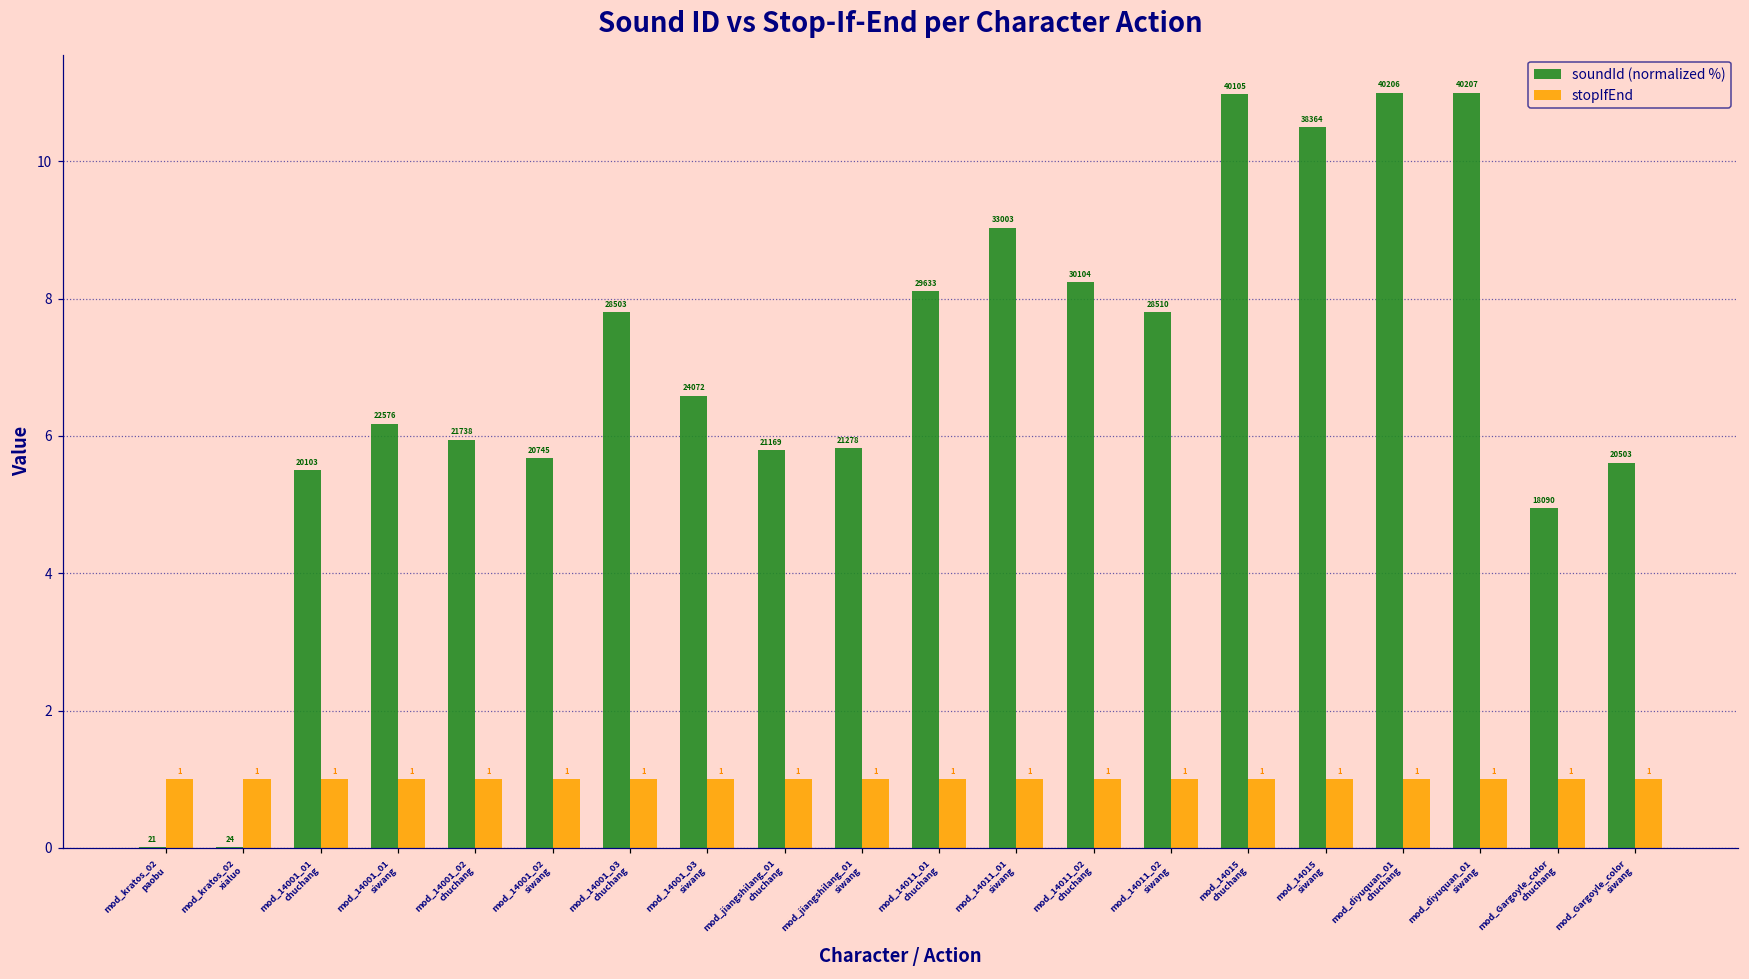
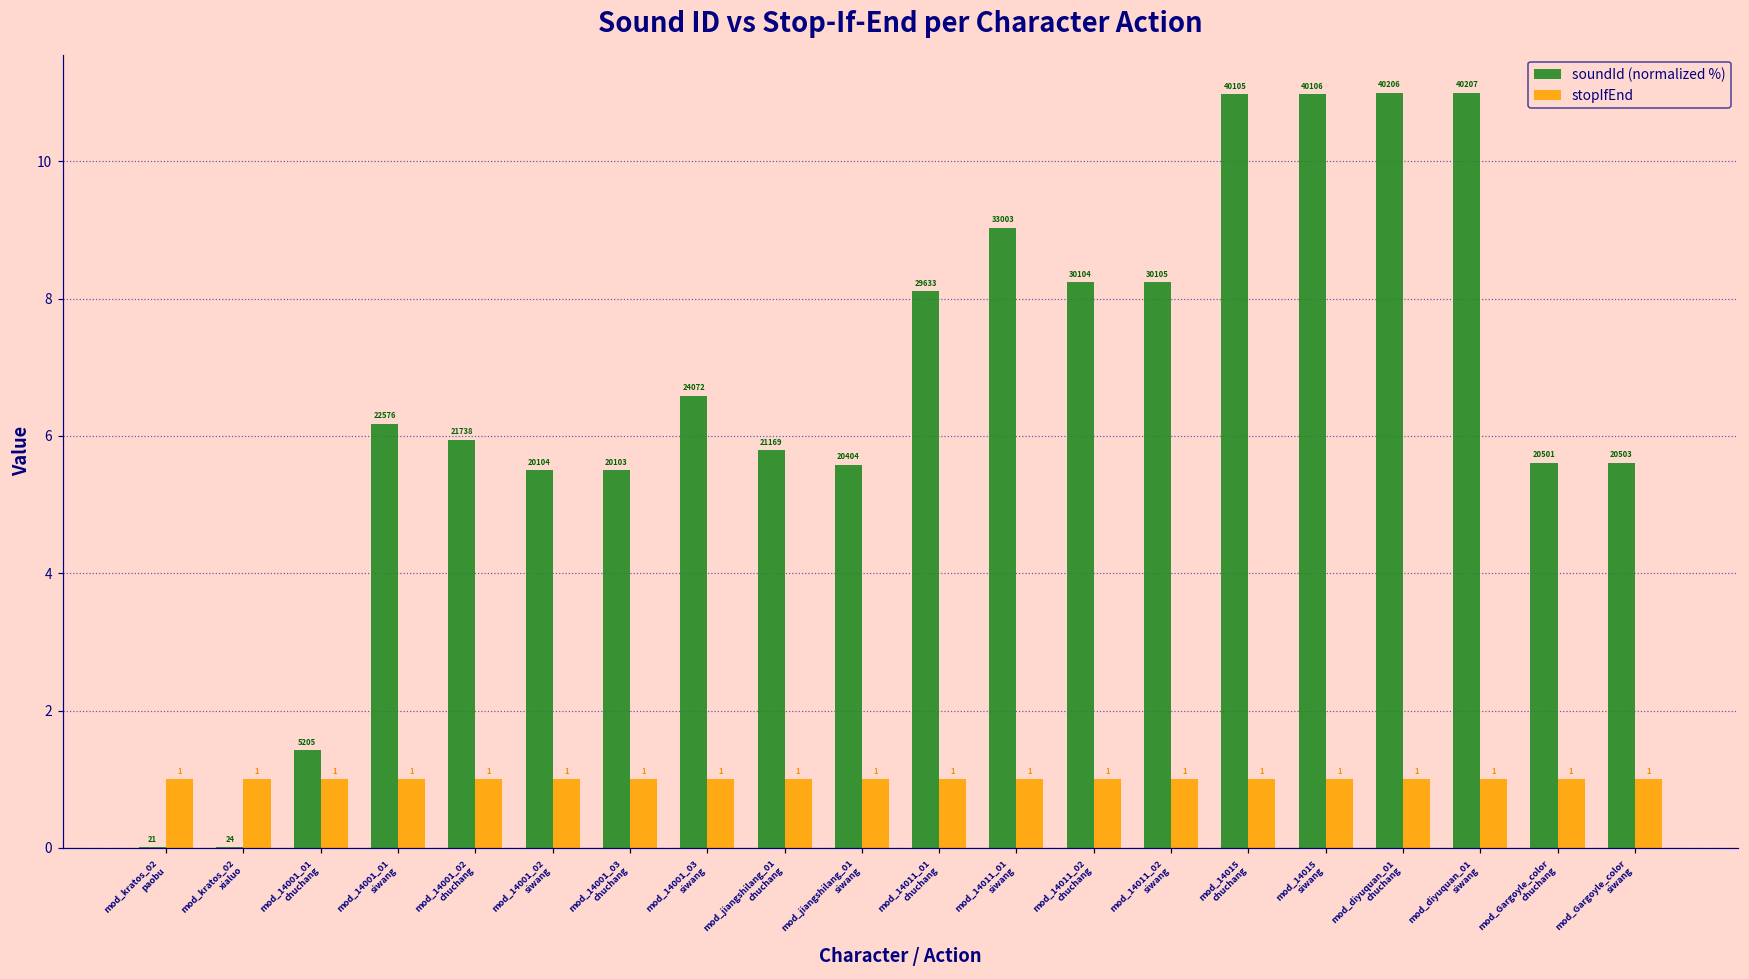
soundId (normalized %), mod_14001_01 chuchang: 20103 -> 5205
soundId (normalized %), mod_14001_02 siwang: 20745 -> 20104
soundId (normalized %), mod_14001_03 chuchang: 28503 -> 20103
soundId (normalized %), mod_jiangshilang_01 siwang: 21278 -> 20404
soundId (normalized %), mod_14011_02 siwang: 28510 -> 30105
soundId (normalized %), mod_14015 siwang: 38364 -> 40106
soundId (normalized %), mod_Gargoyle_color chuchang: 18090 -> 20501
